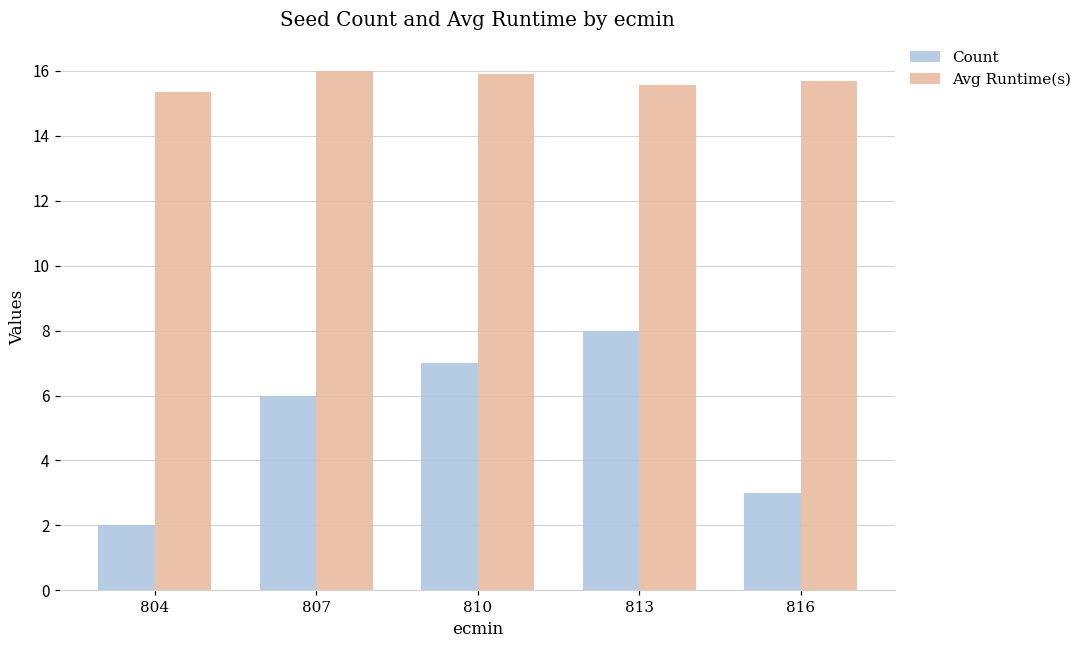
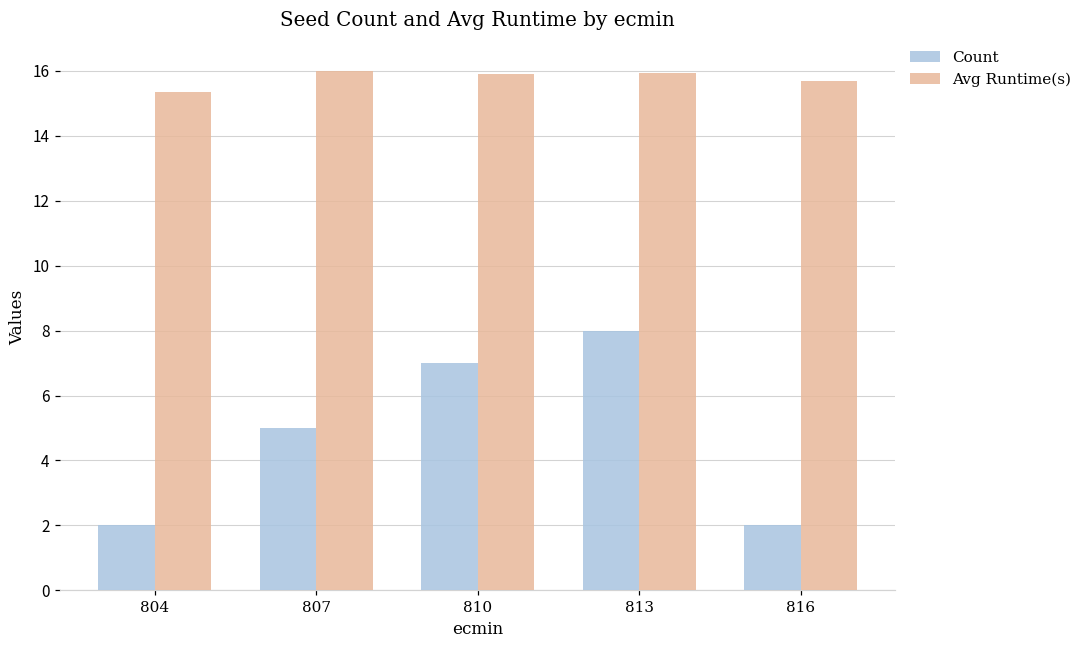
Count, 807: 6 -> 5
Avg Runtime(s), 813: 15.6 -> 15.9
Count, 816: 3 -> 2
